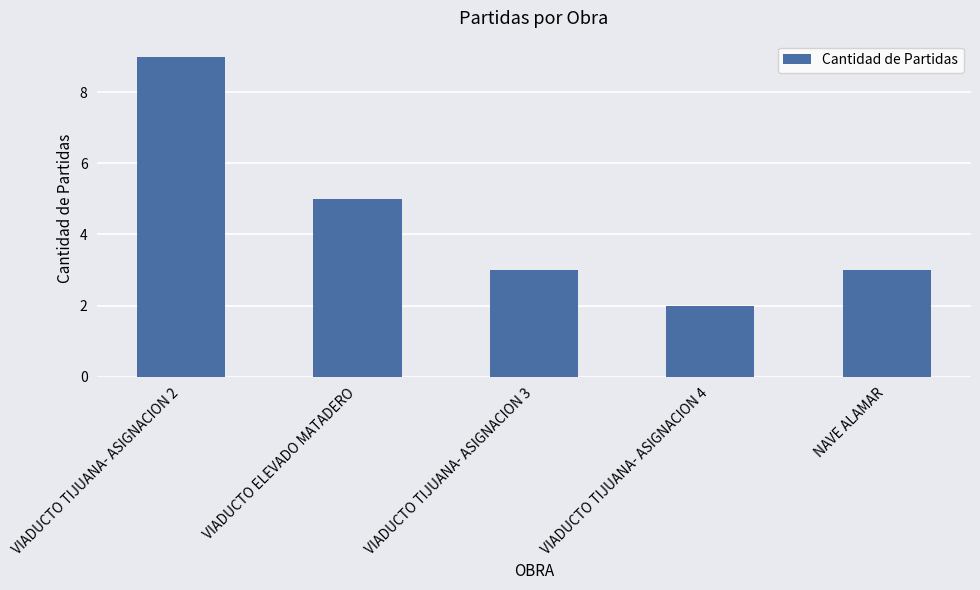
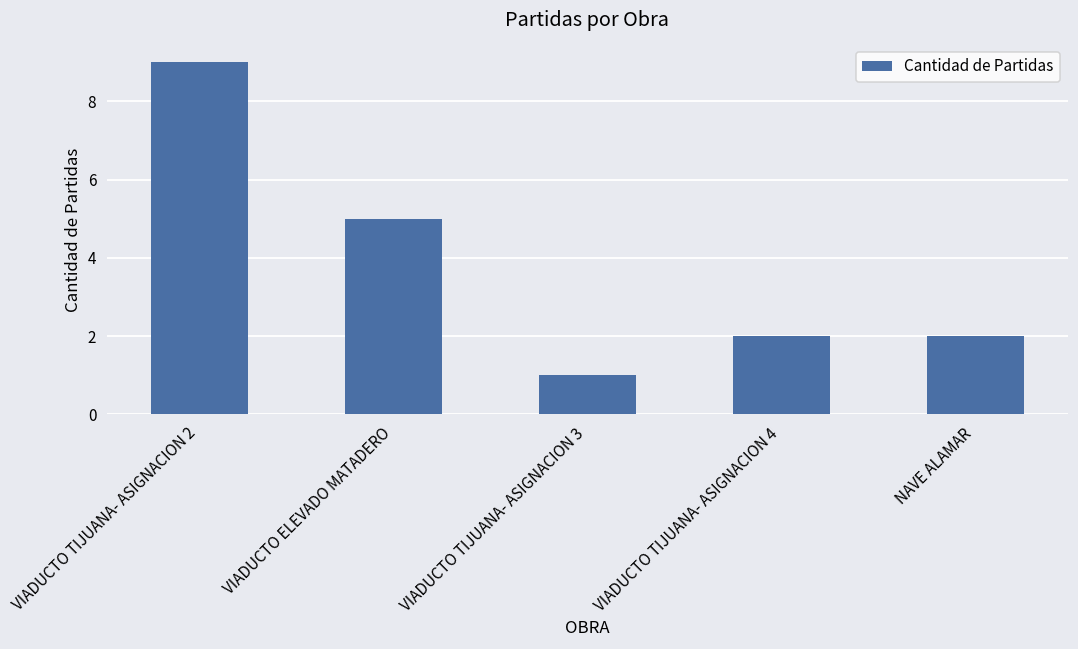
VIADUCTO TIJUANA- ASIGNACION 3: 3 -> 1
NAVE ALAMAR: 3 -> 2
